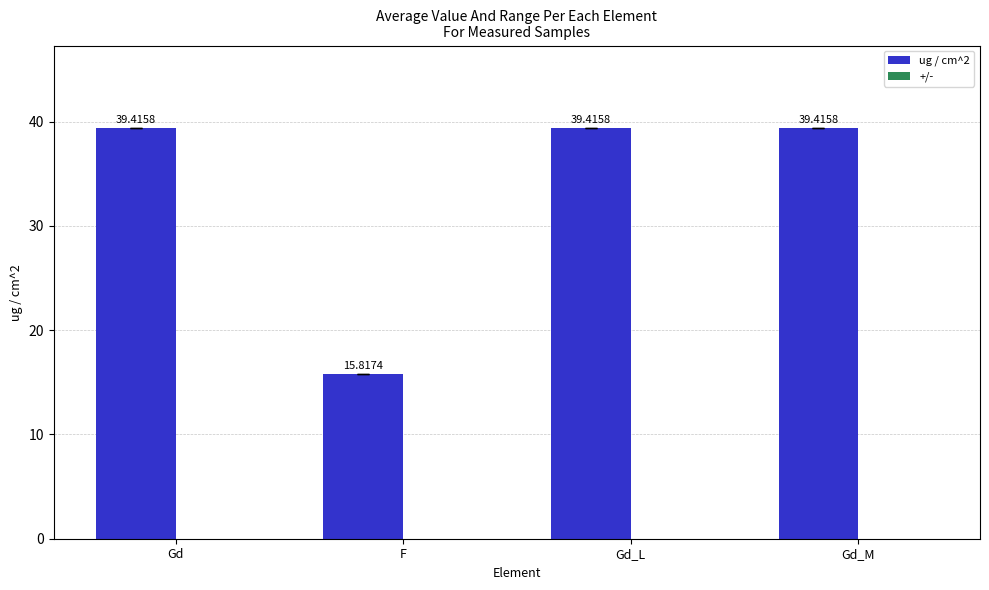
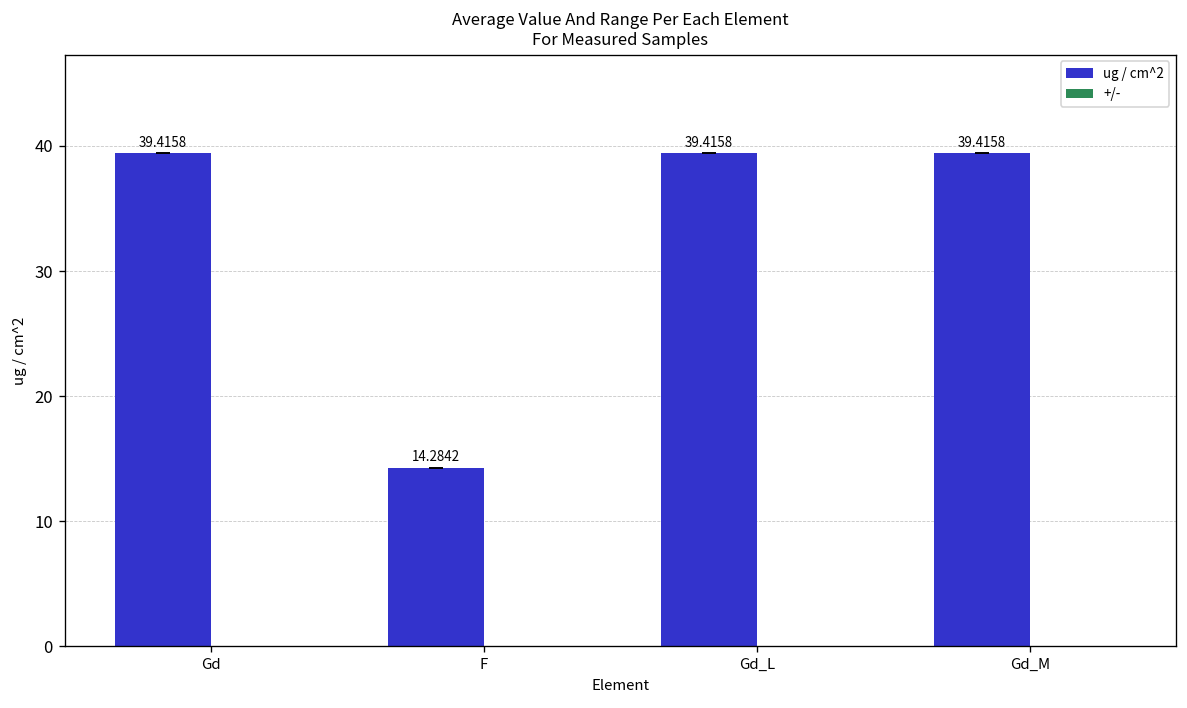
ug / cm^2, F: 15.8174 -> 14.2842
